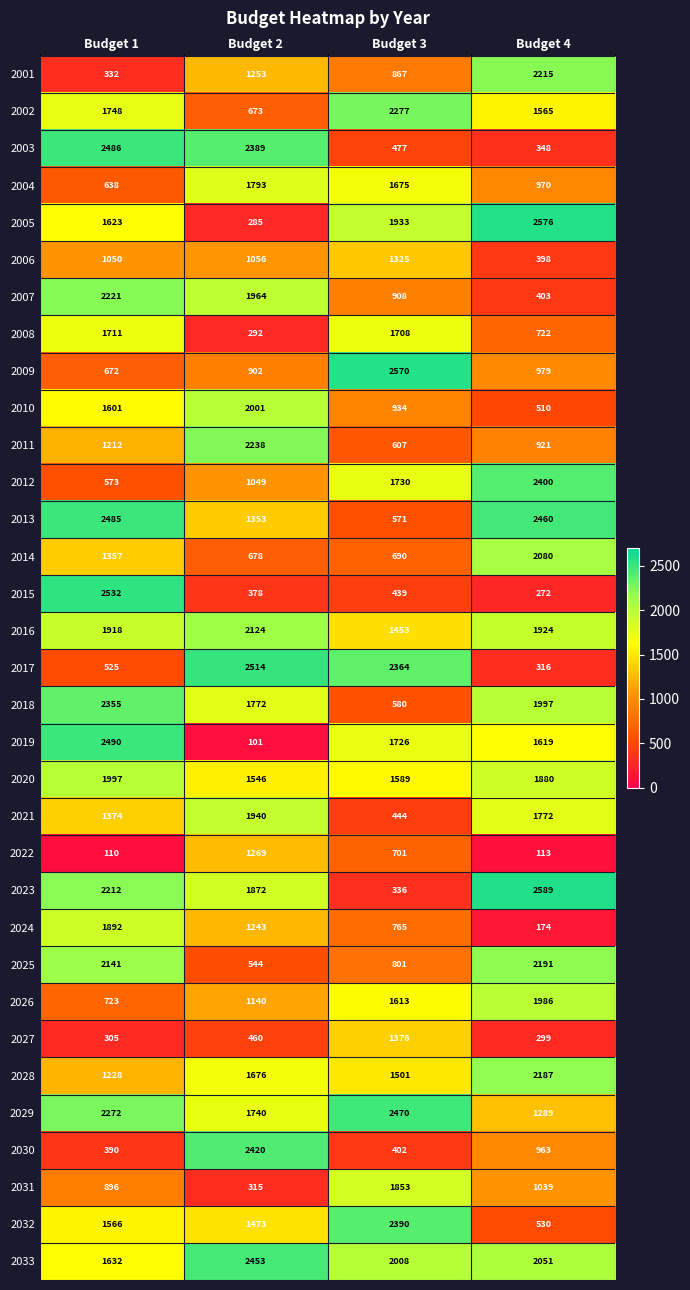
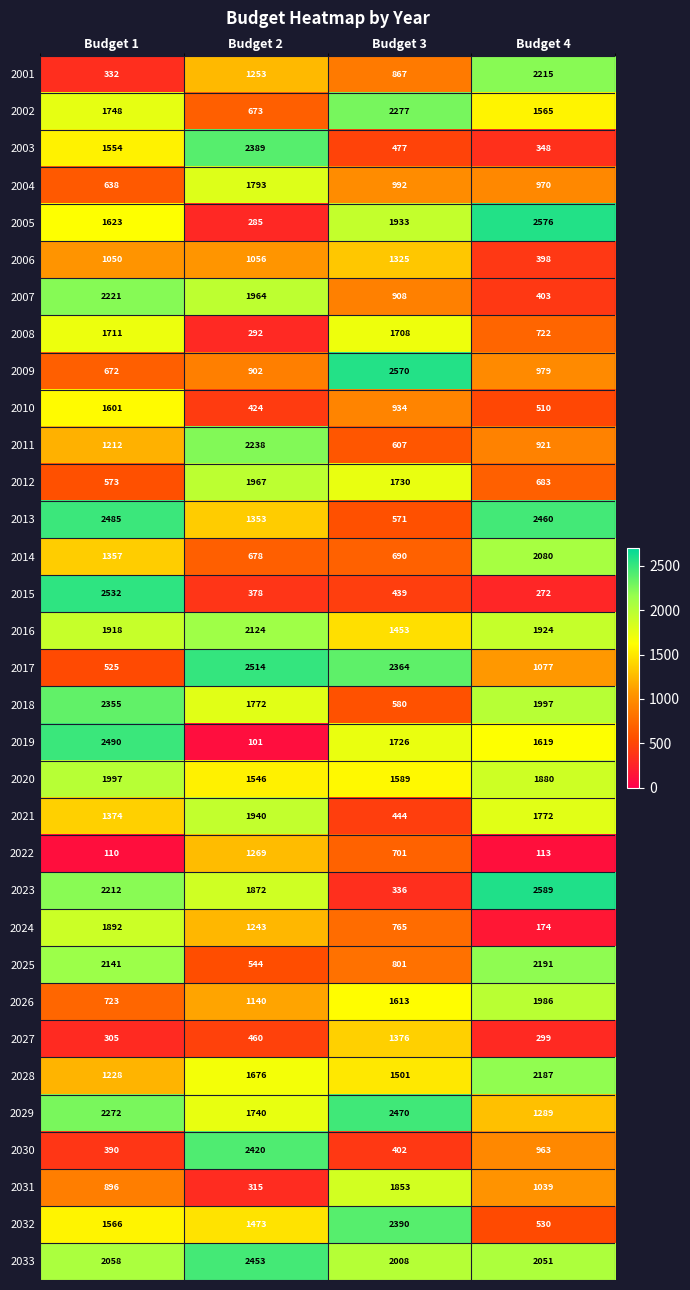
2003, Budget 1: 2486 -> 1554
2004, Budget 3: 1675 -> 992
2010, Budget 2: 2001 -> 424
2012, Budget 2: 1049 -> 1967
2012, Budget 4: 2400 -> 683
2017, Budget 4: 316 -> 1077
2033, Budget 1: 1632 -> 2058
